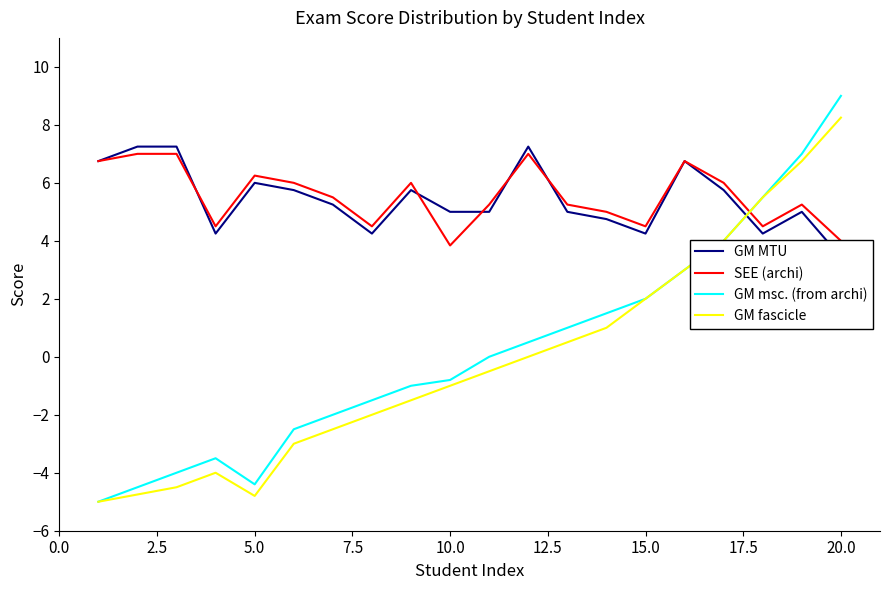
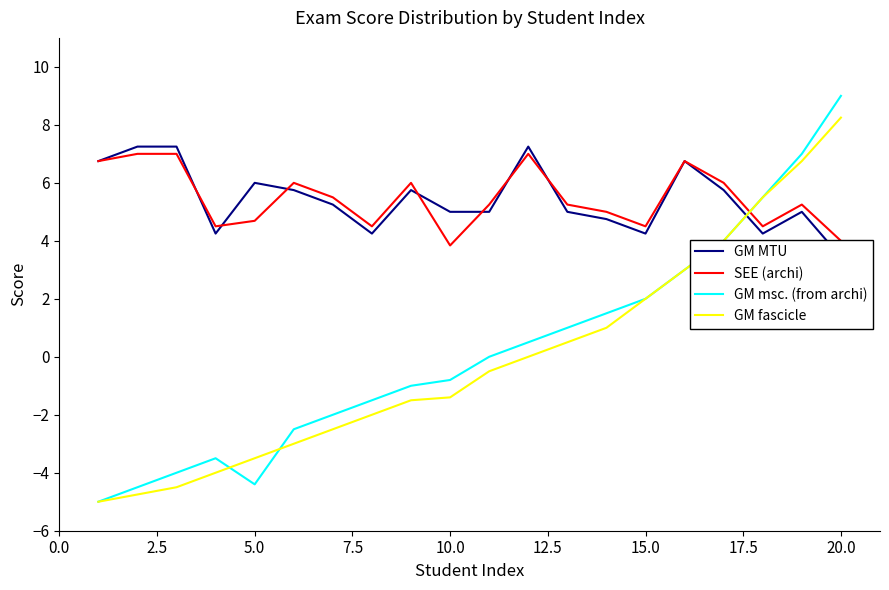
SEE (archi), 5.0: 6.3 -> 4.7
GM fascicle, 5.0: -4.8 -> -3.5
GM fascicle, 10.0: -1.0 -> -1.4
